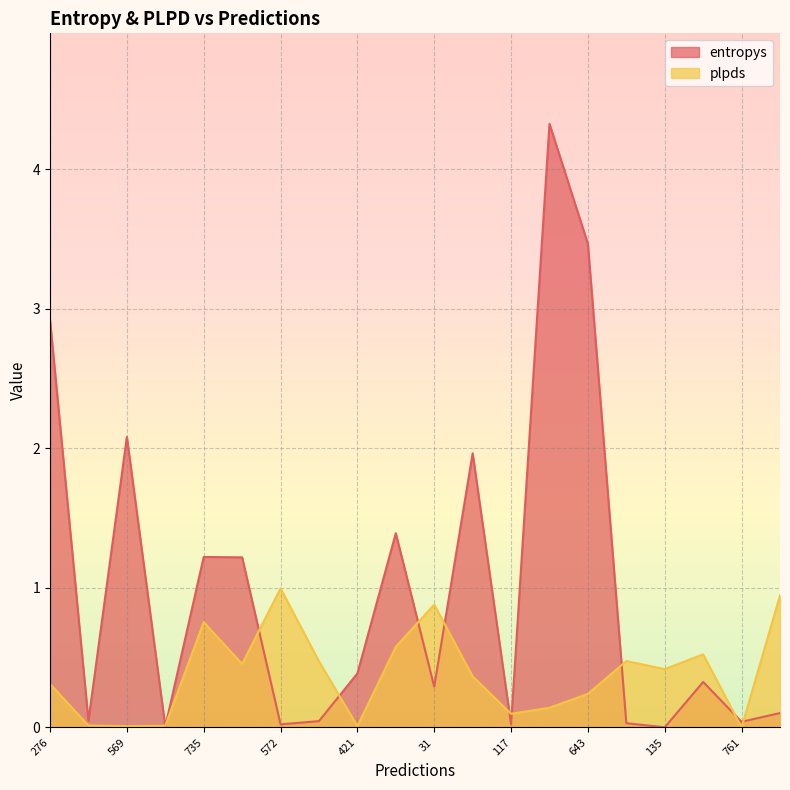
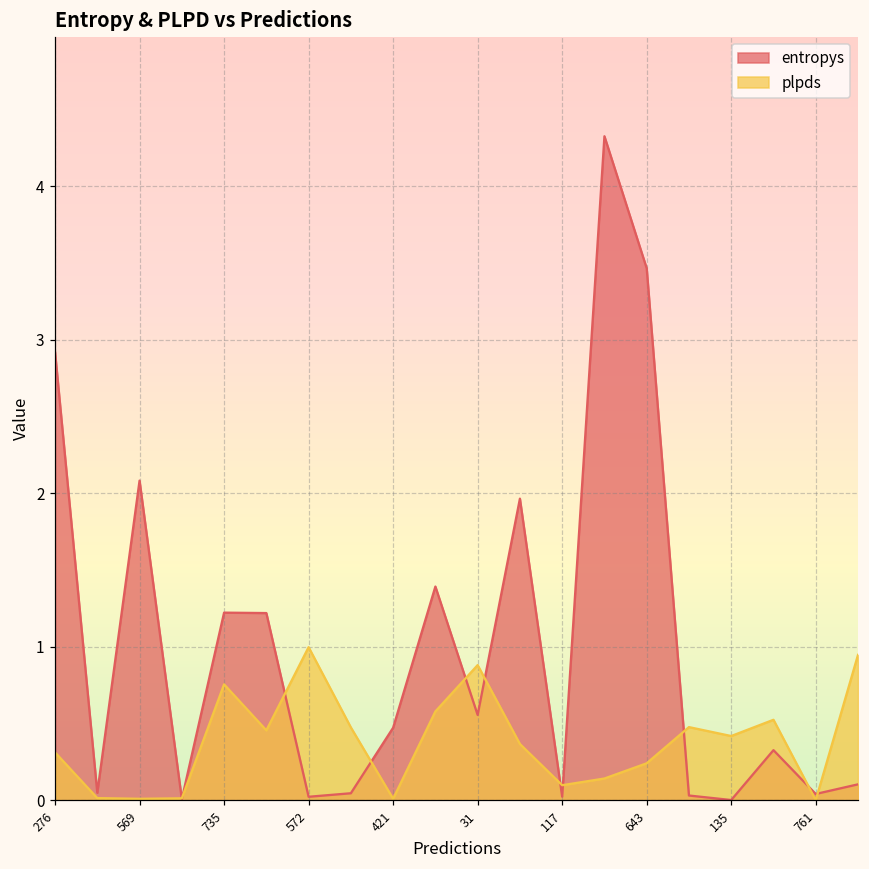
entropys, 421: 0.39 -> 0.47
entropys, 31: 0.29 -> 0.56
